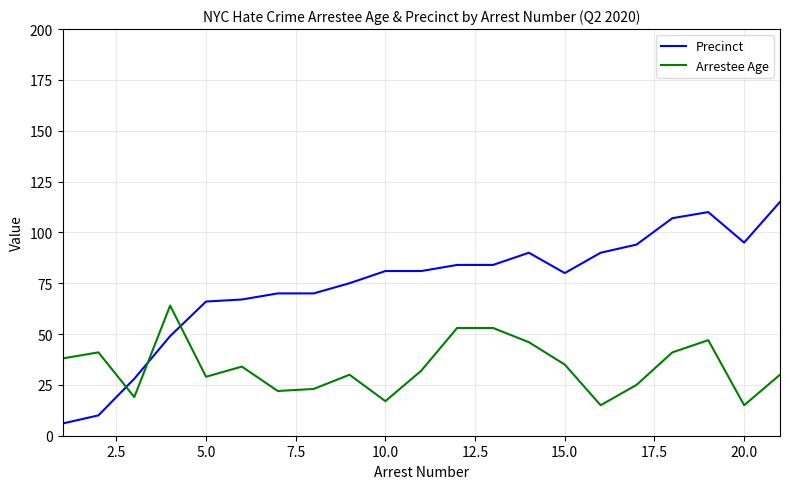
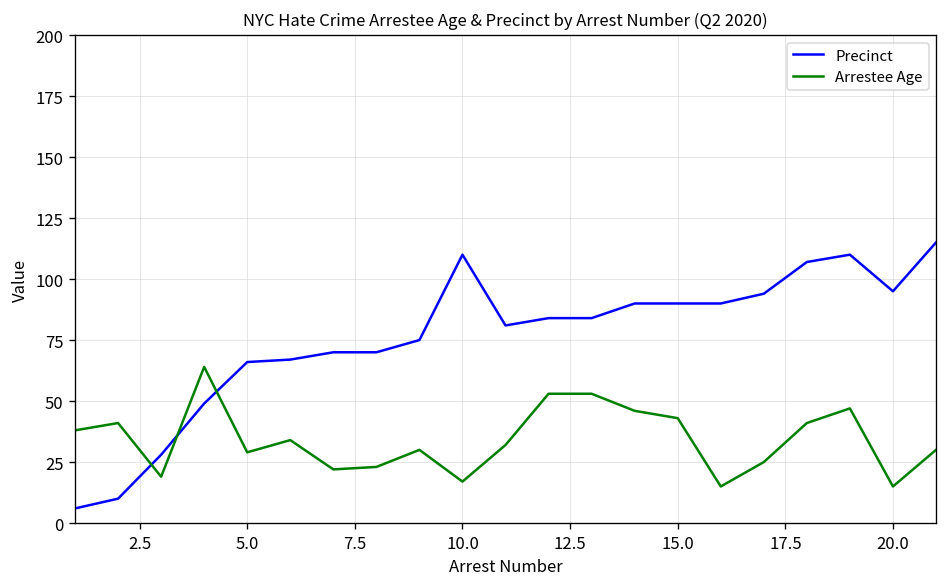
Precinct, 10.0: 81 -> 110
Precinct, 15.0: 80 -> 90
Arrestee Age, 15.0: 35 -> 43
